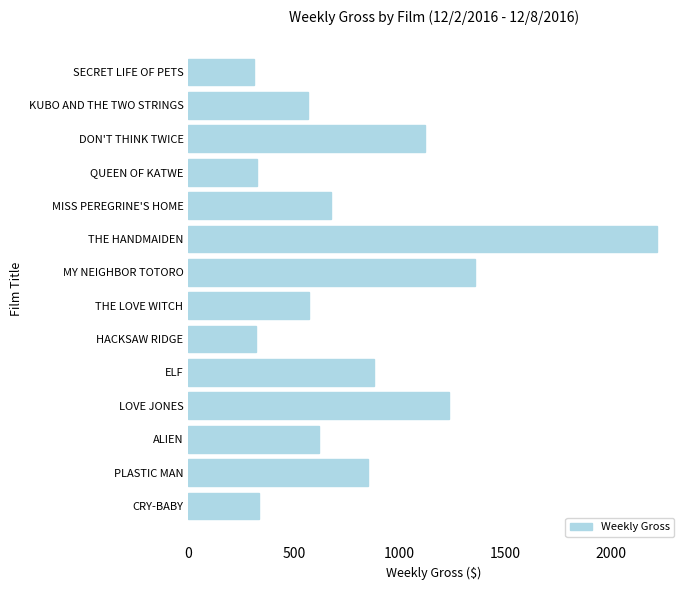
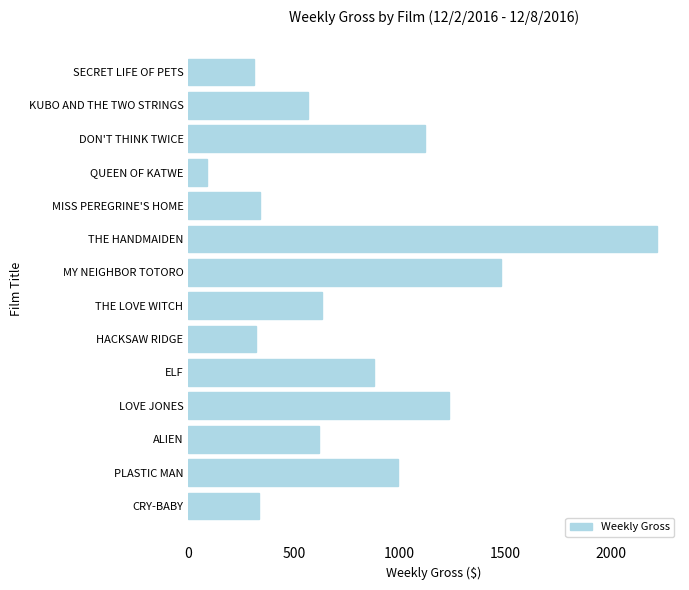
QUEEN OF KATWE: 320 -> 90
MISS PEREGRINE'S HOME: 680 -> 340
MY NEIGHBOR TOTORO: 1350 -> 1480
THE LOVE WITCH: 570 -> 630
PLASTIC MAN: 850 -> 990
